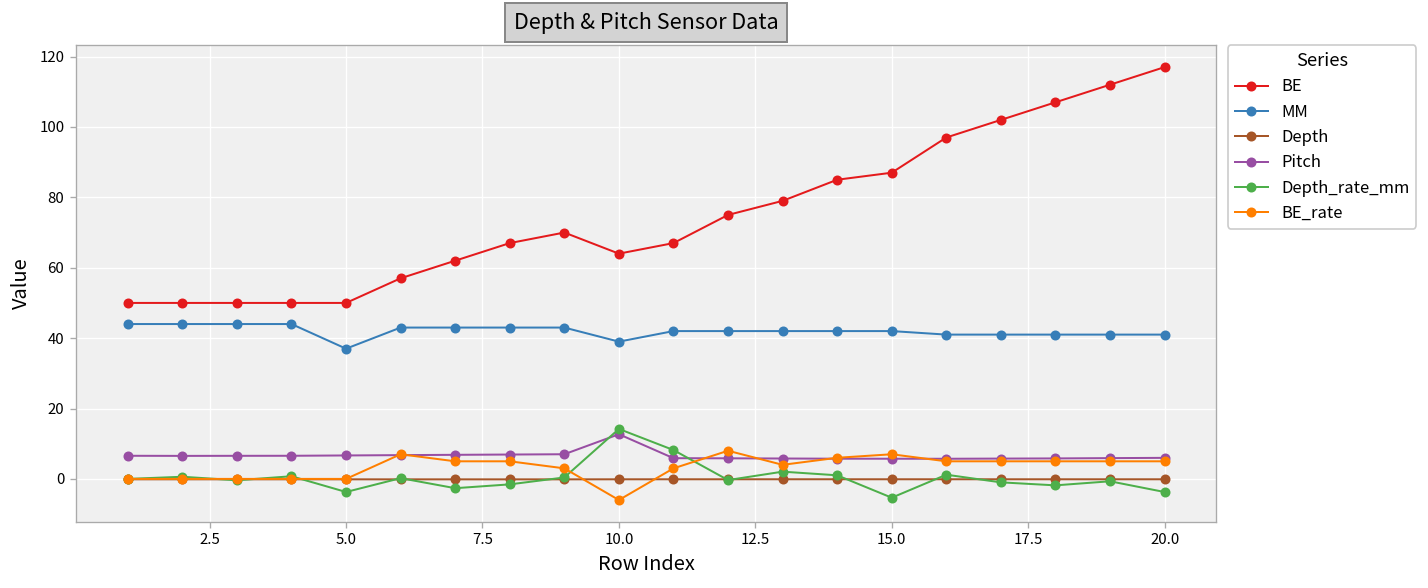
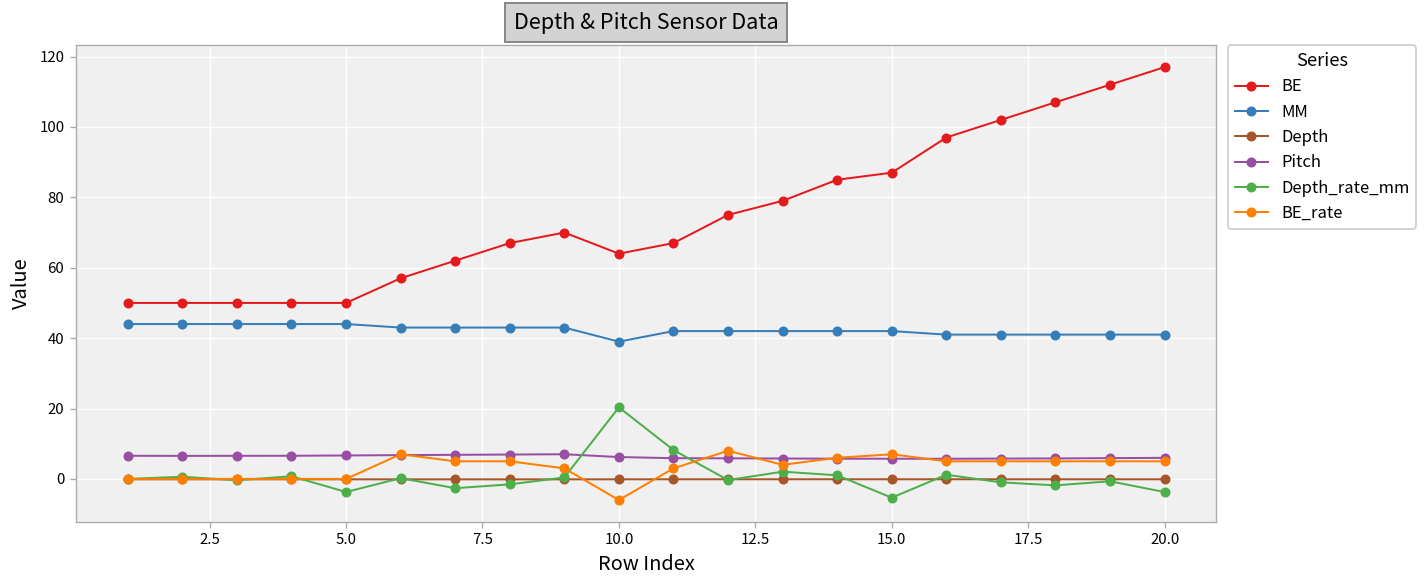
MM, 5.0: 37 -> 44
Pitch, 10.0: 13 -> 6
Depth_rate_mm, 10.0: 14 -> 20
